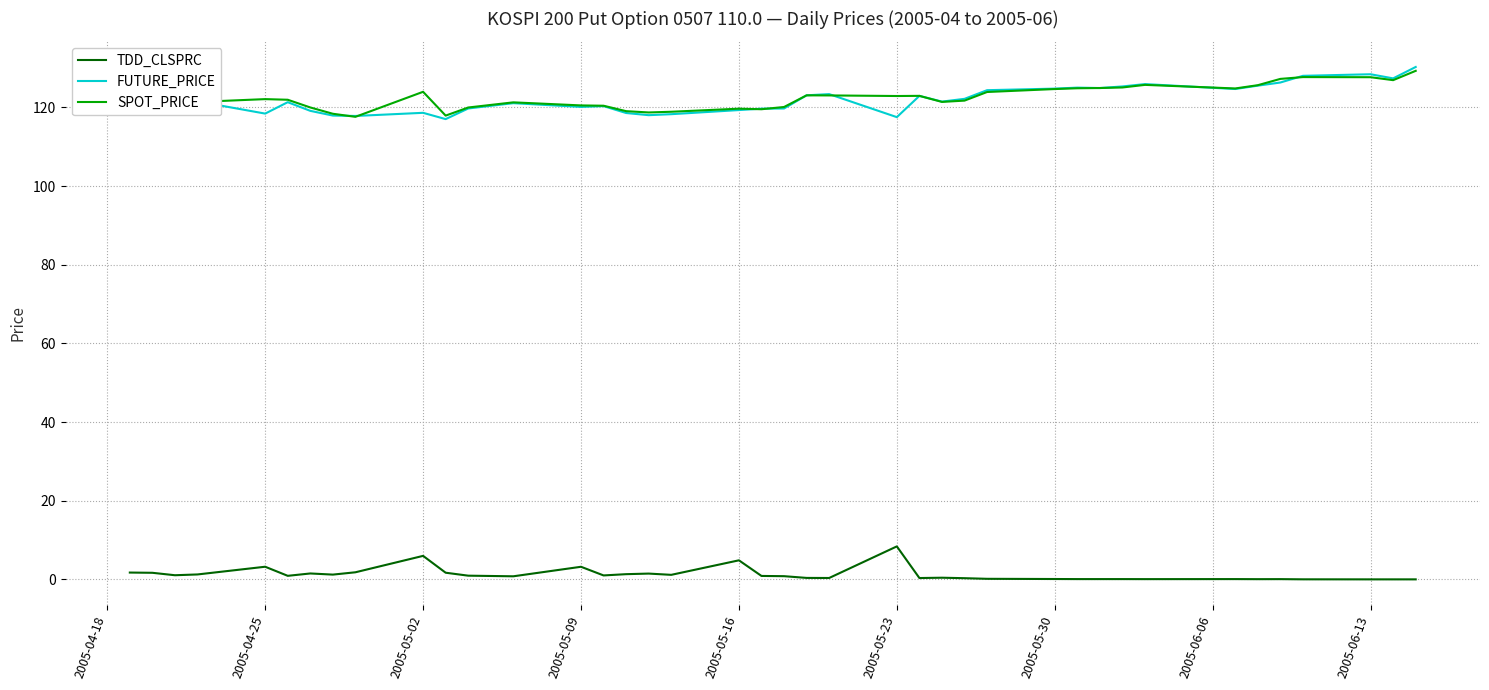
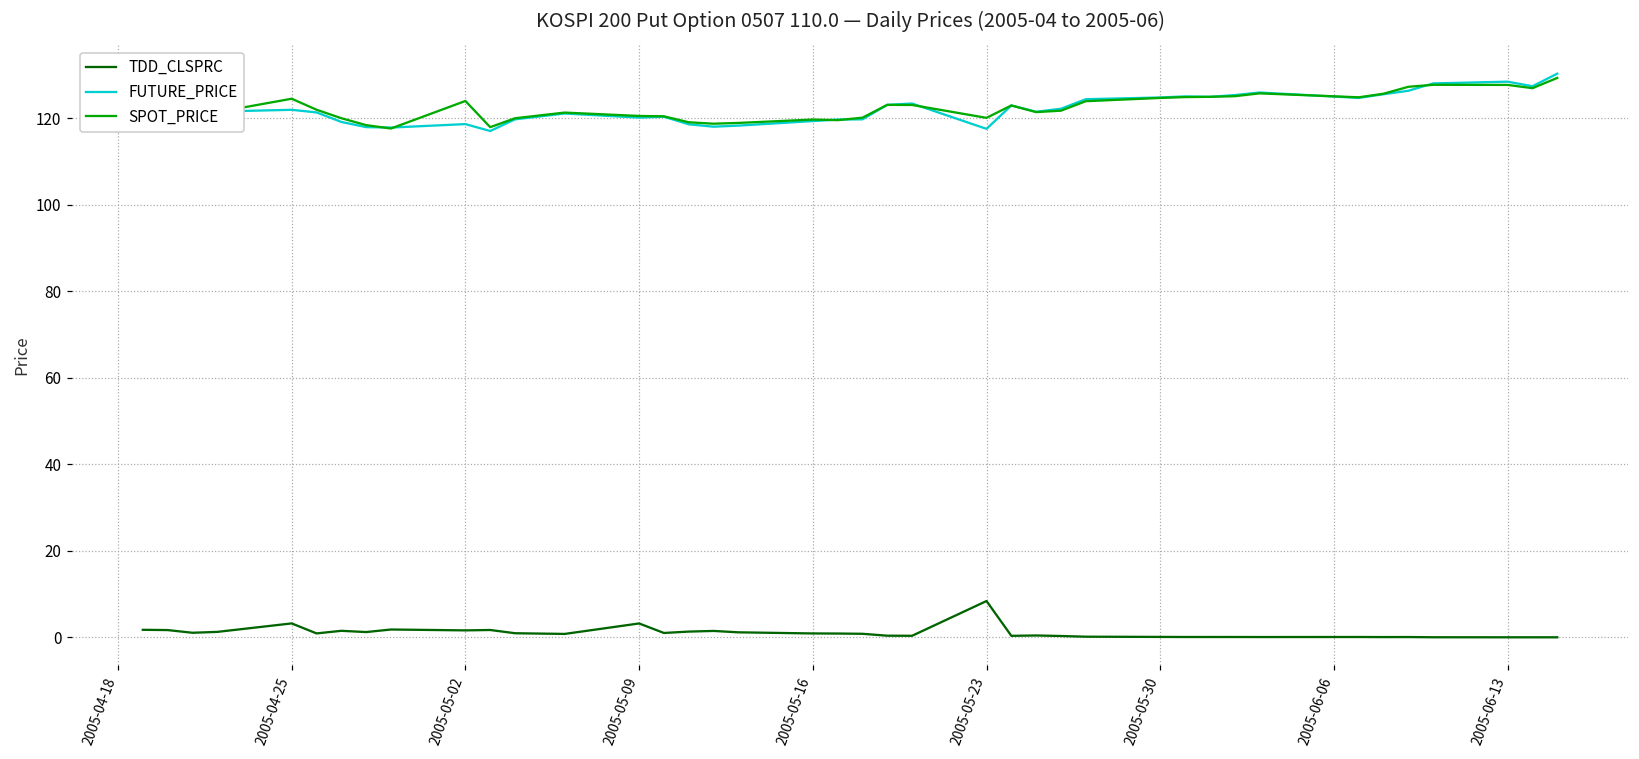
FUTURE_PRICE, 2005-04-25: 118 -> 122
SPOT_PRICE, 2005-04-25: 122 -> 124
TDD_CLSPRC, 2005-05-02: 6 -> 2
TDD_CLSPRC, 2005-05-16: 5 -> 1
SPOT_PRICE, 2005-05-23: 123 -> 120
